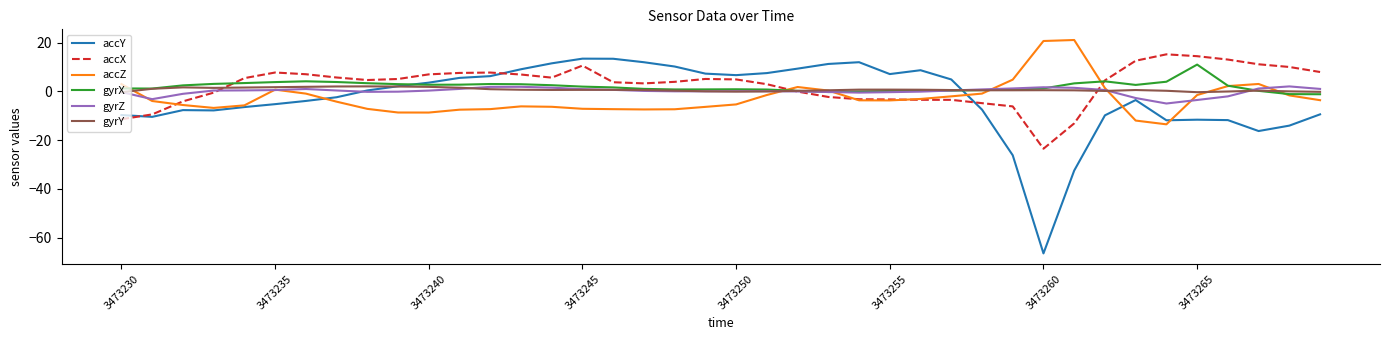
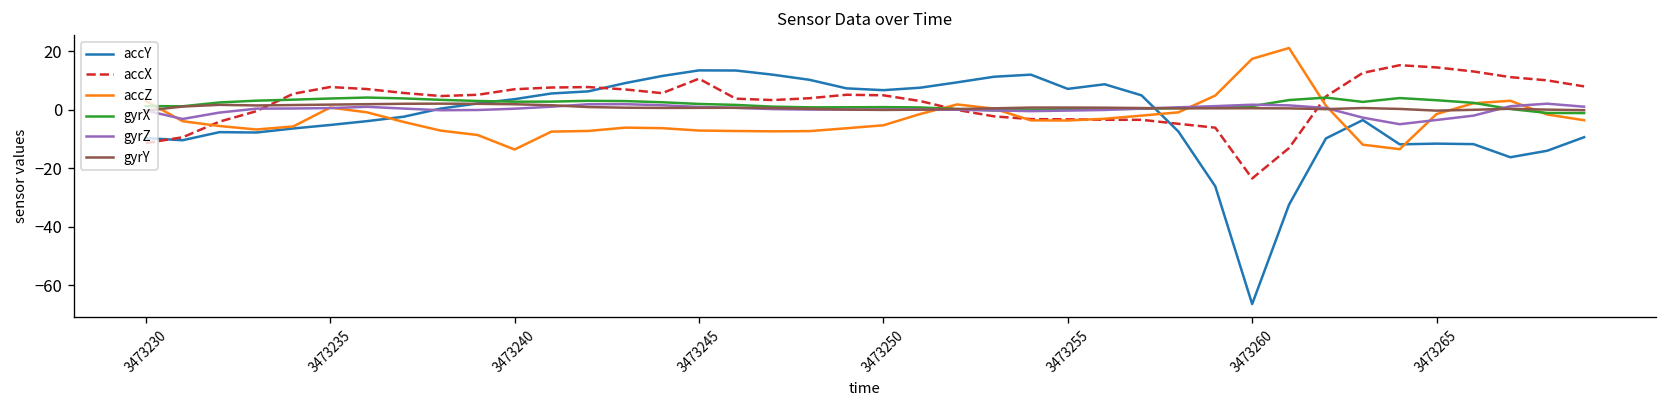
accZ, 3473240: -9 -> -14
accZ, 3473260: 21 -> 17
gyrX, 3473265: 11 -> 3
